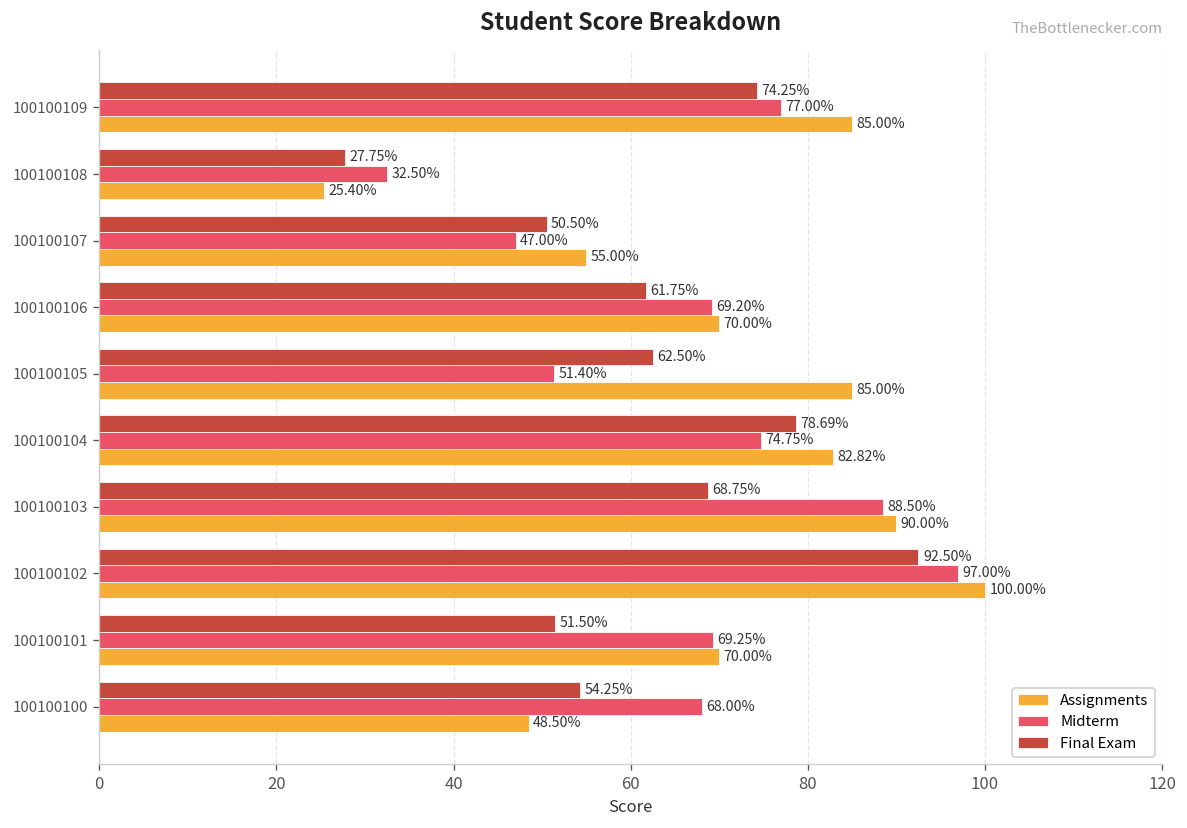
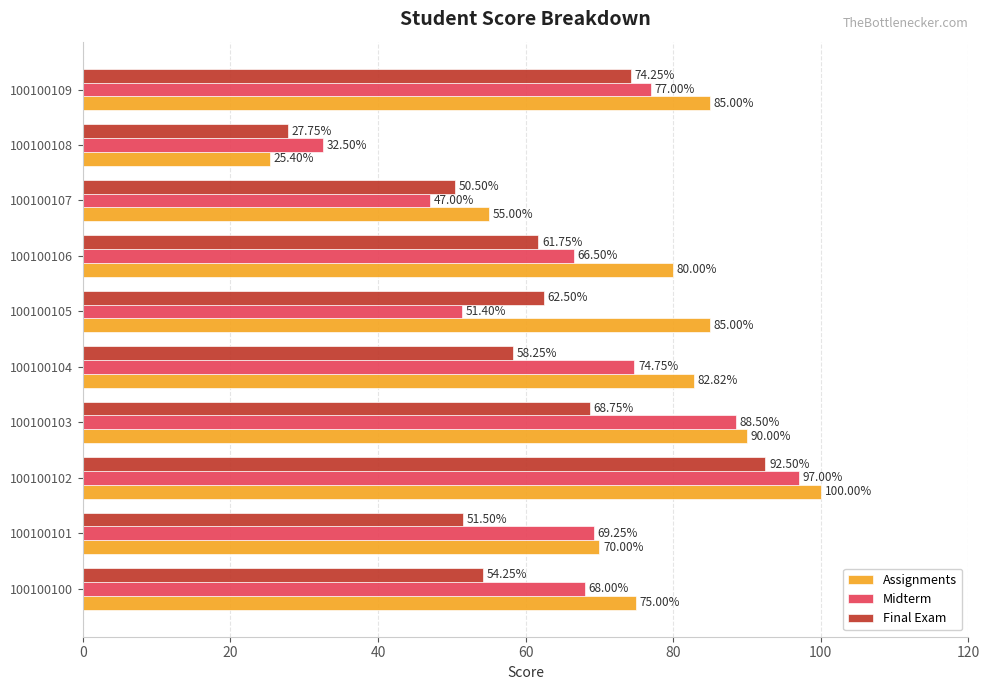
Midterm, 100100106: 69.20% -> 66.50%
Assignments, 100100106: 70.00% -> 80.00%
Final Exam, 100100104: 78.69% -> 58.25%
Assignments, 100100100: 48.50% -> 75.00%
